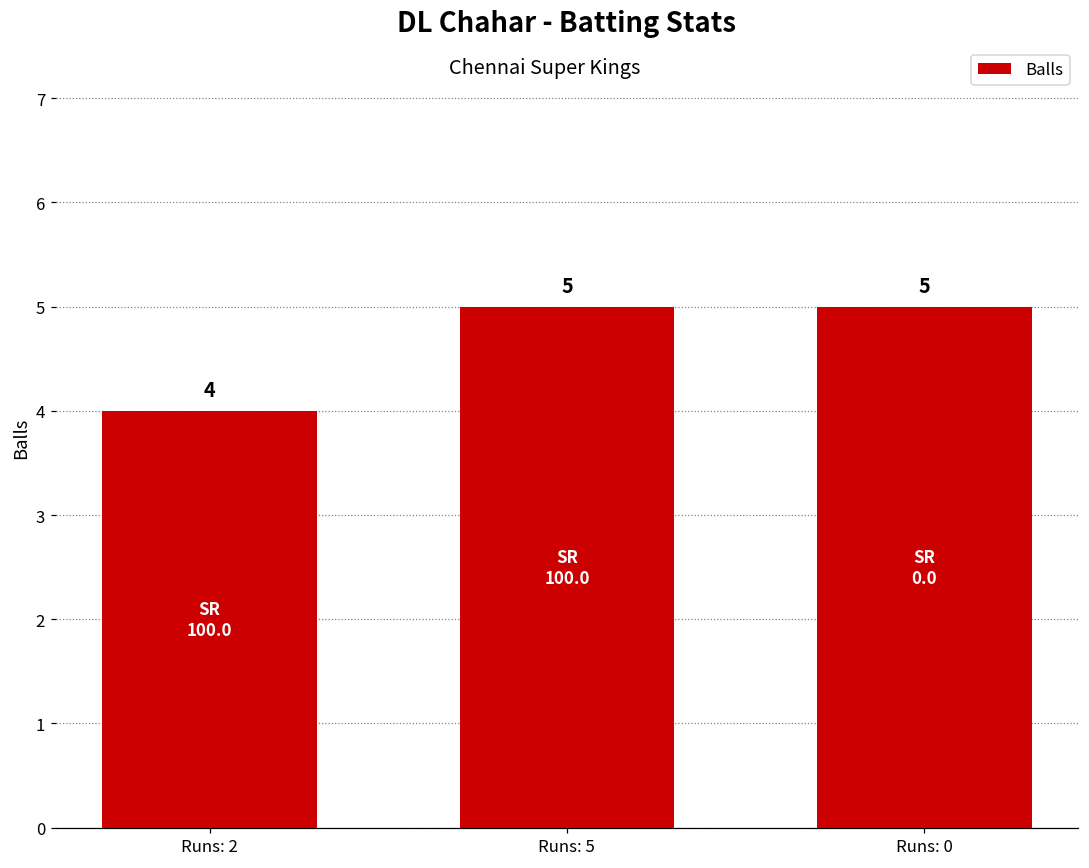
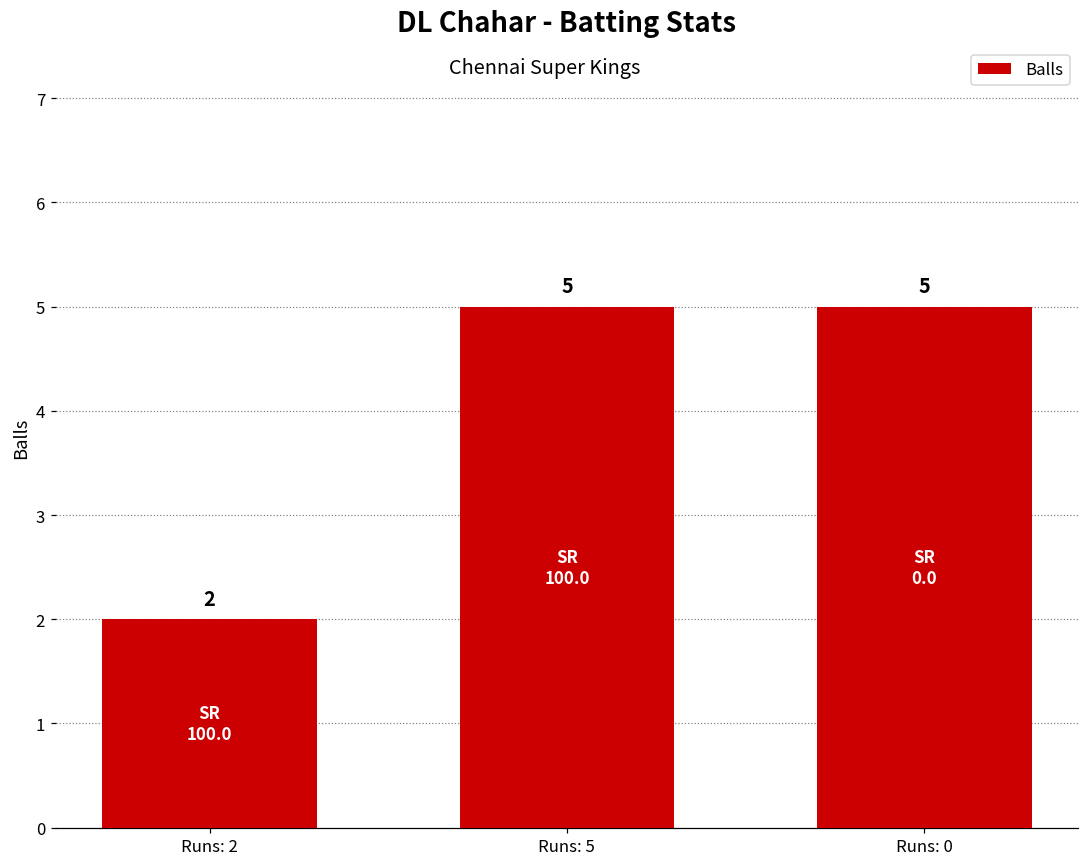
Runs: 2: 4 -> 2
